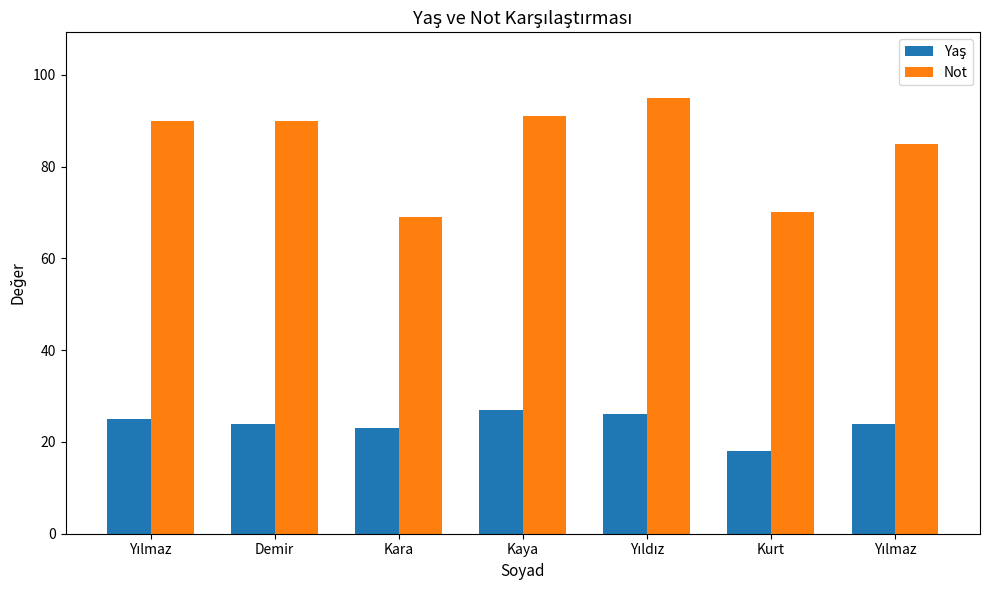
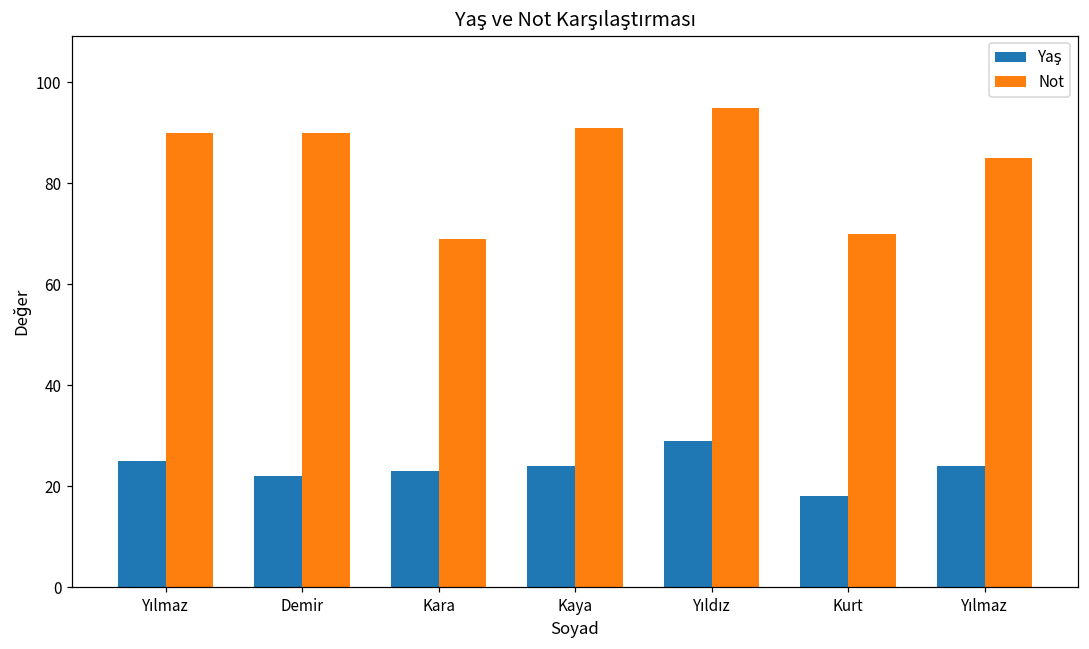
Yaş, Demir: 24 -> 22
Yaş, Kaya: 27 -> 24
Yaş, Yıldız: 26 -> 29
